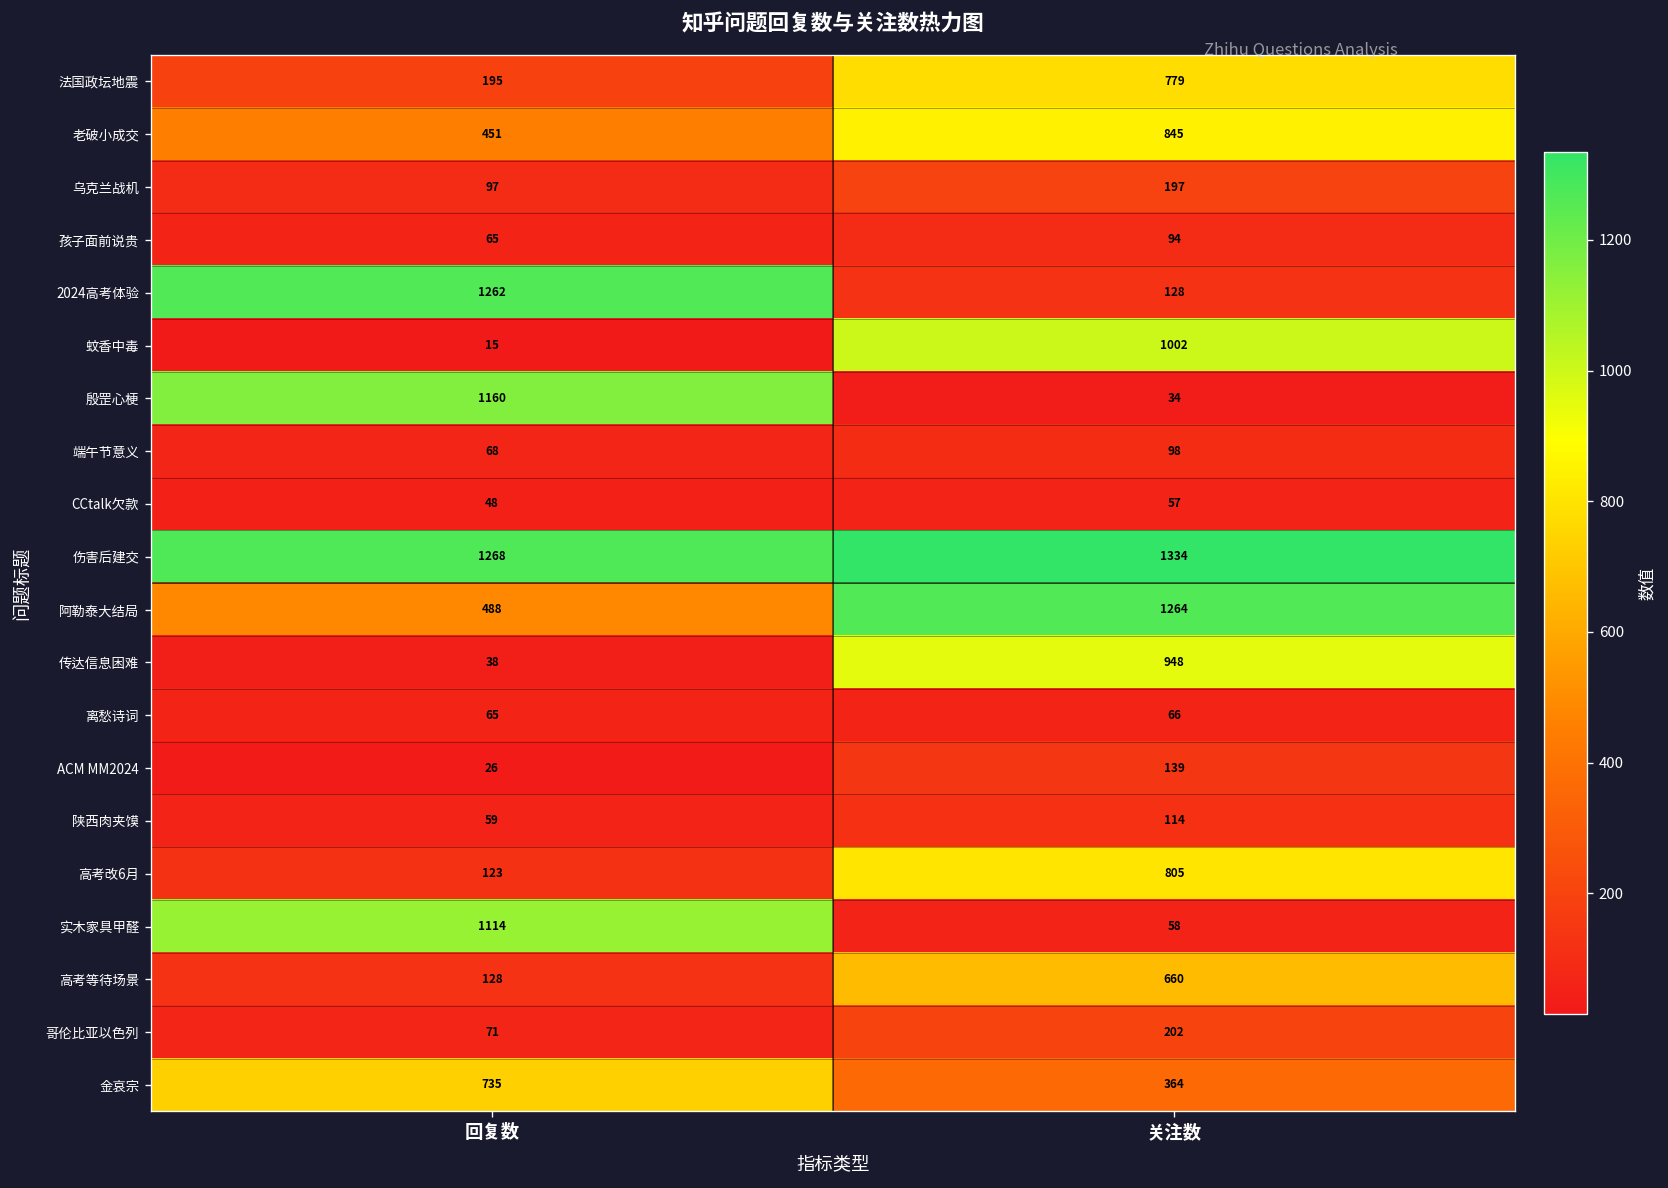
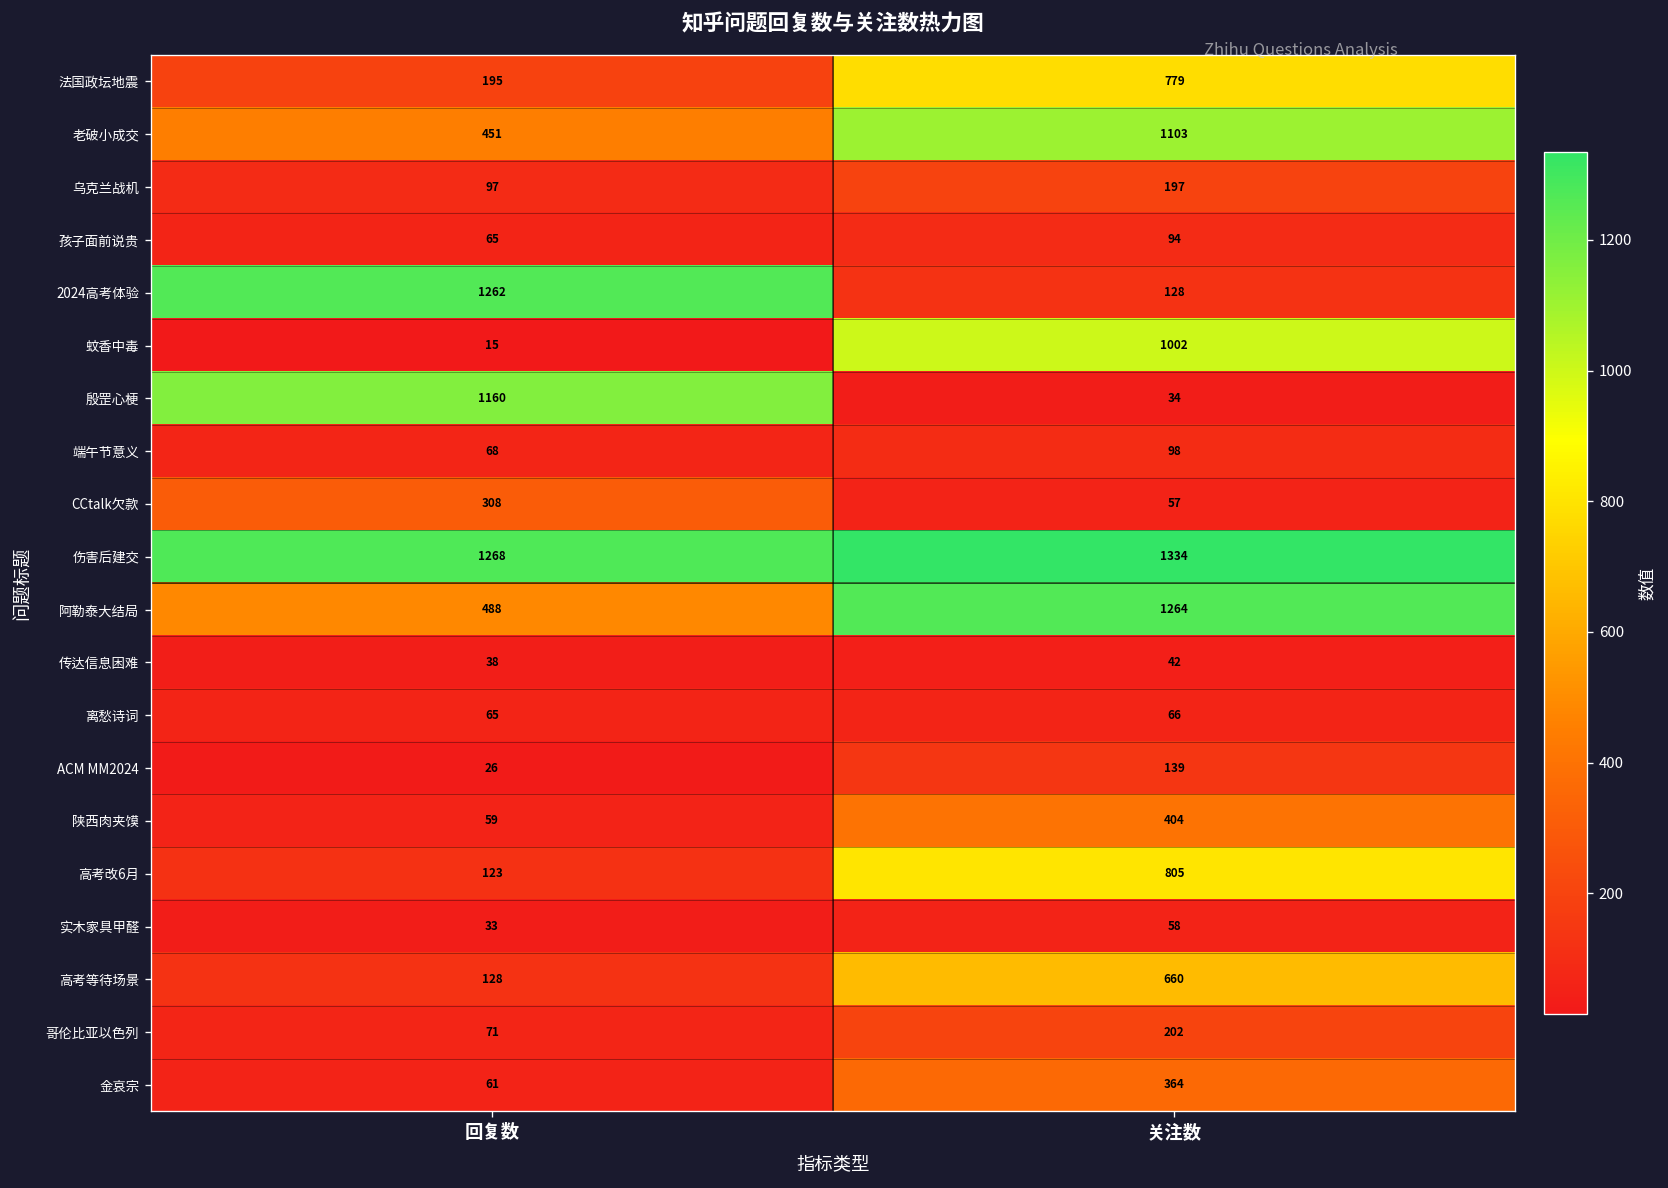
老破小成交, 关注数: 845 -> 1103
CCtalk欠款, 回复数: 48 -> 308
传达信息困难, 关注数: 948 -> 42
陕西肉夹馍, 关注数: 114 -> 404
实木家具甲醛, 回复数: 1114 -> 33
金哀宗, 回复数: 735 -> 61
